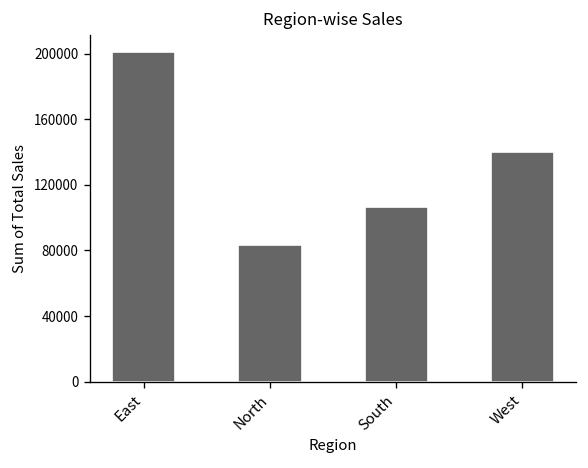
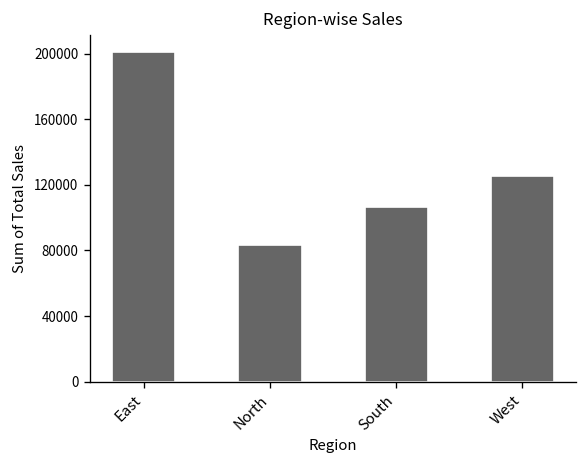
West: 140000 -> 125000
